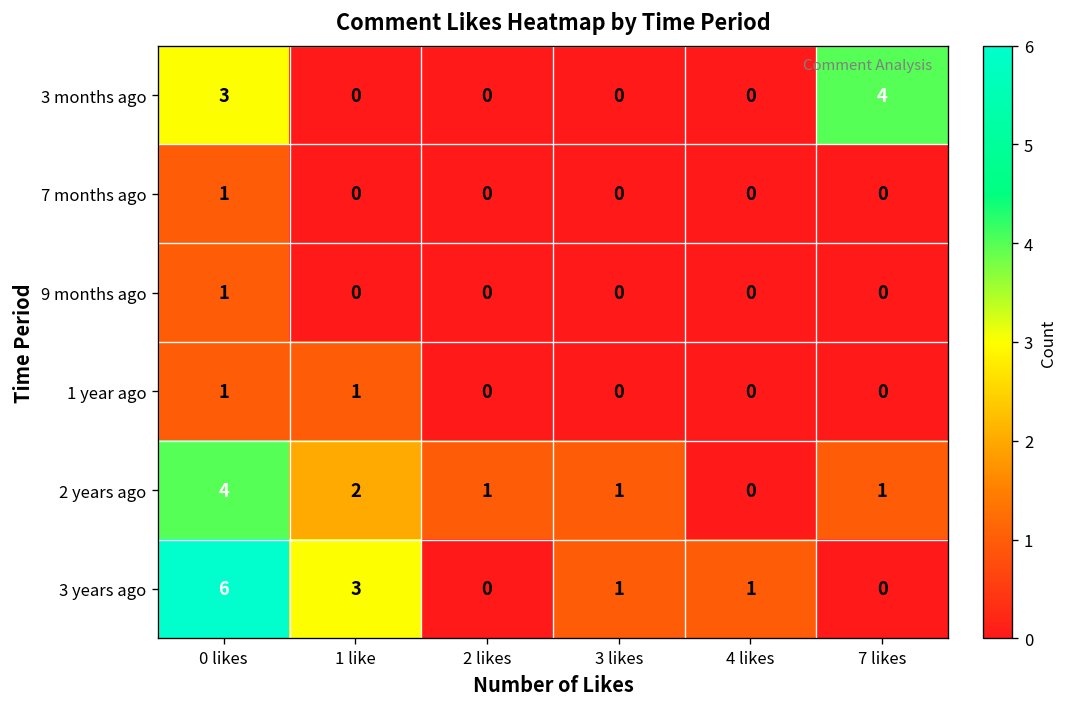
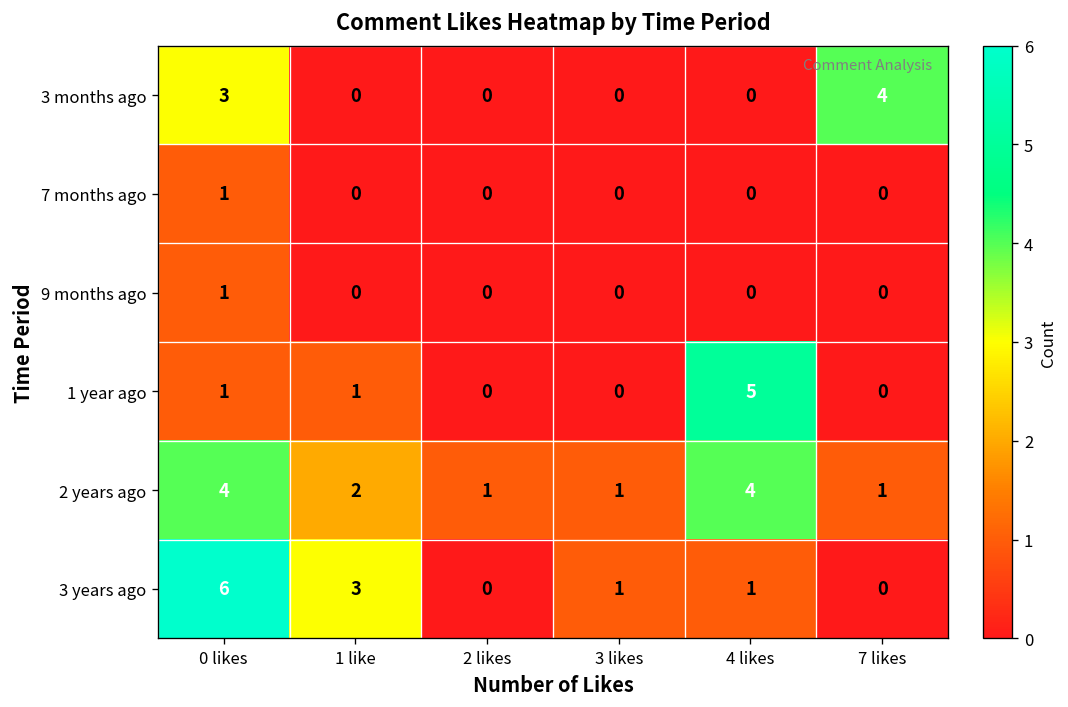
1 year ago, 4 likes: 0 -> 5
2 years ago, 4 likes: 0 -> 4
